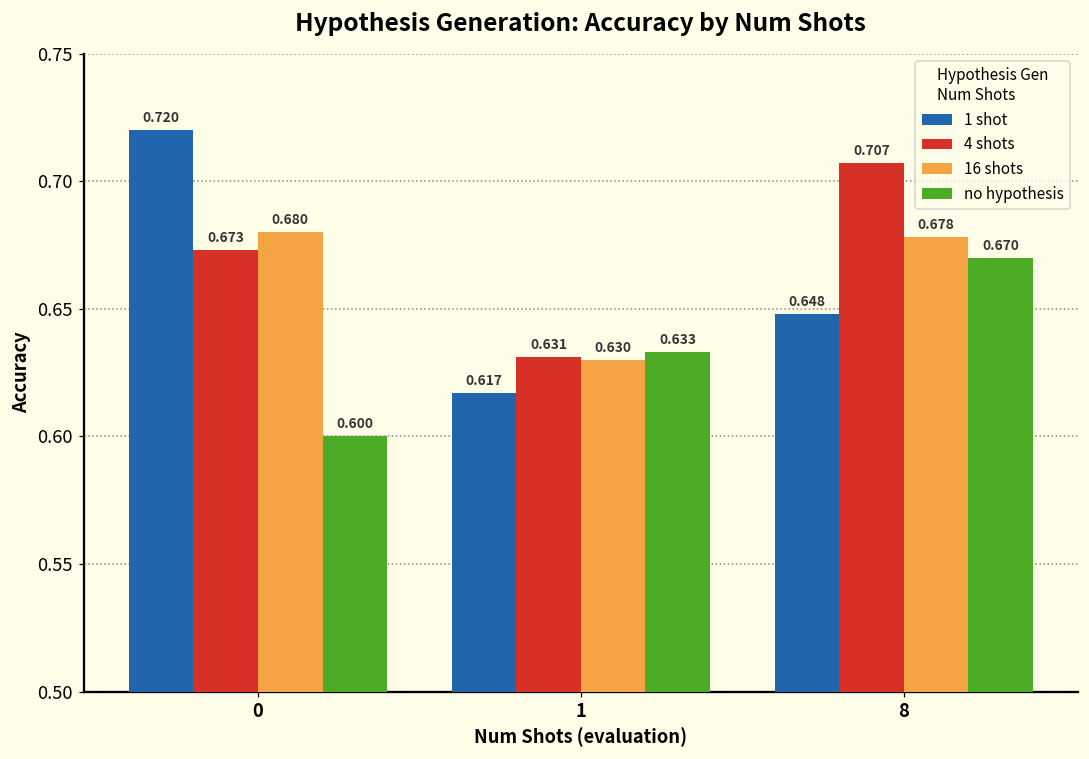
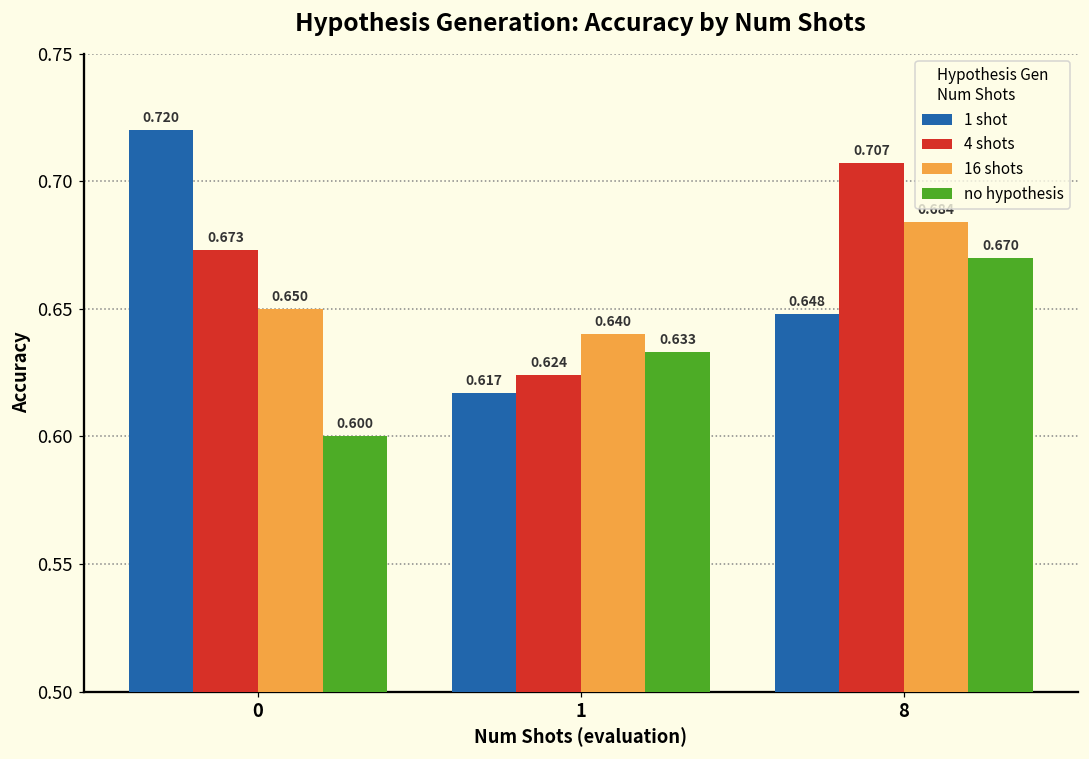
16 shots, 0: 0.680 -> 0.650
4 shots, 1: 0.631 -> 0.624
16 shots, 1: 0.630 -> 0.640
16 shots, 8: 0.678 -> 0.684
